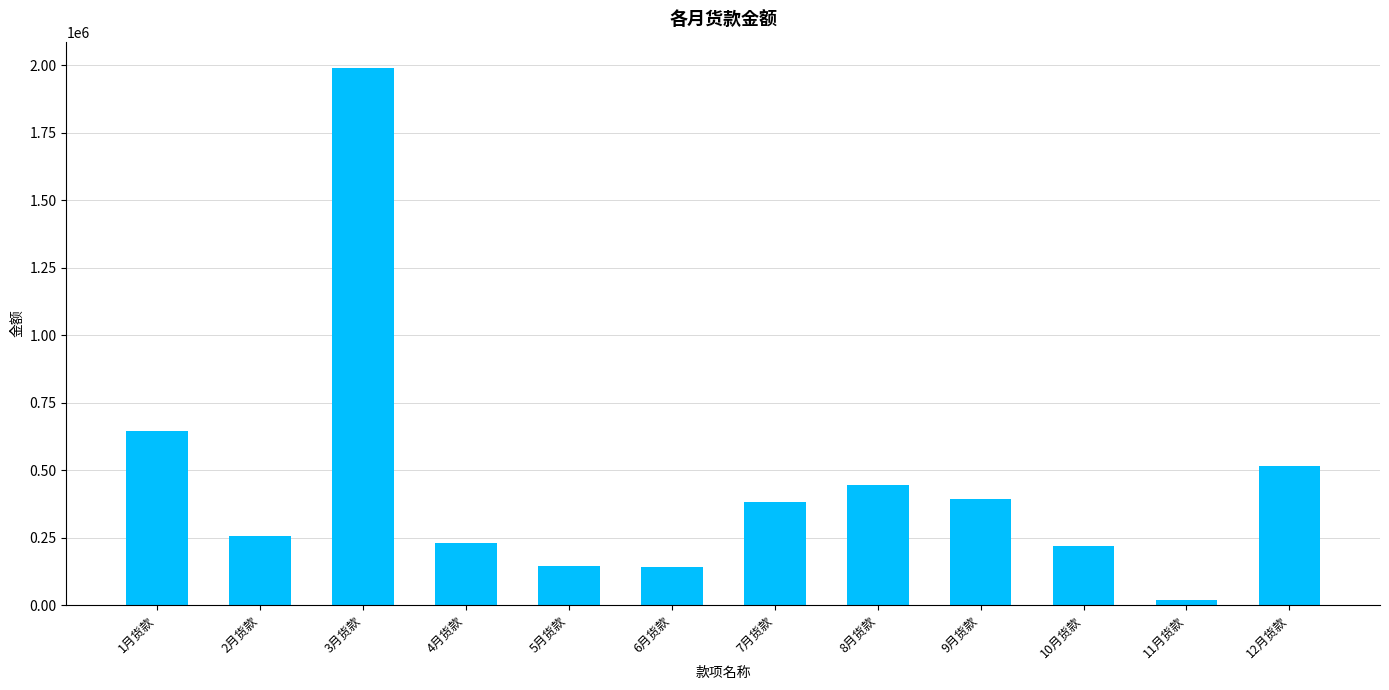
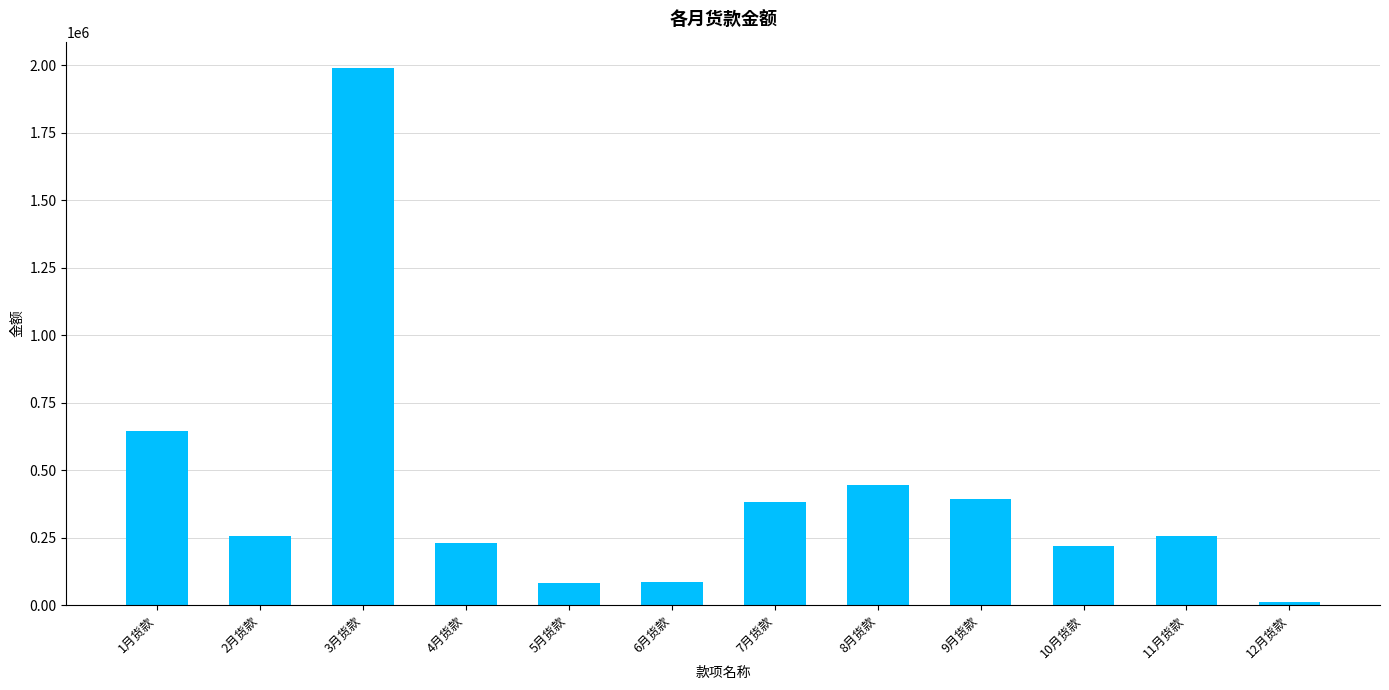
5月货款: 150000 -> 80000
6月货款: 140000 -> 80000
11月货款: 20000 -> 260000
12月货款: 520000 -> 10000
